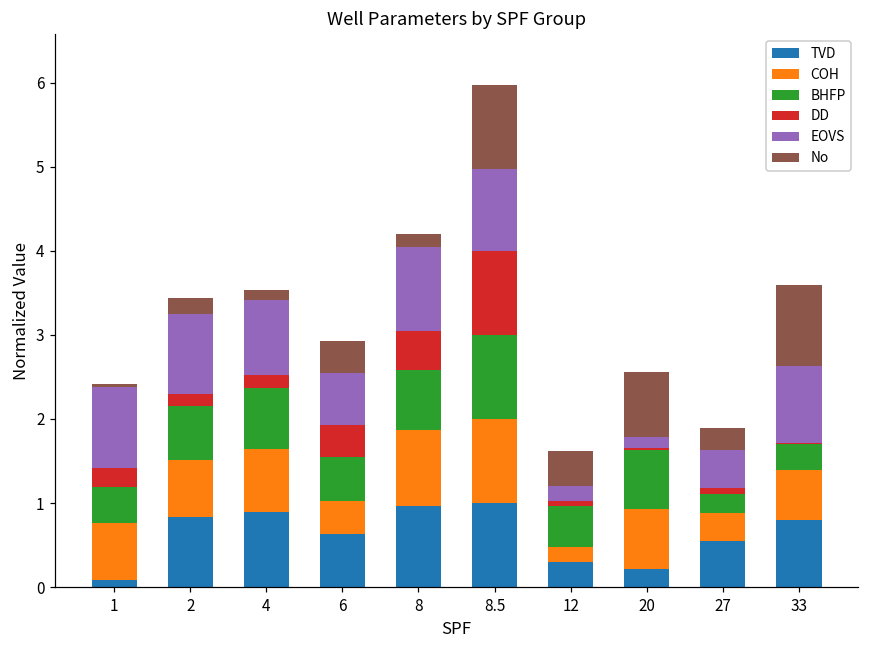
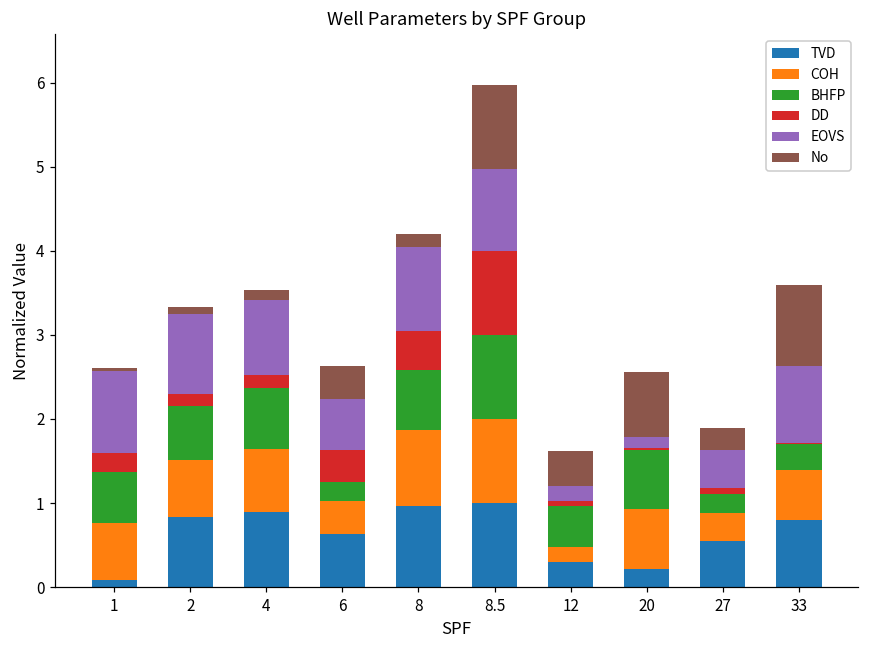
BHFP, 1: 0.4 -> 0.6
No, 2: 0.2 -> 0.1
BHFP, 6: 0.5 -> 0.2
